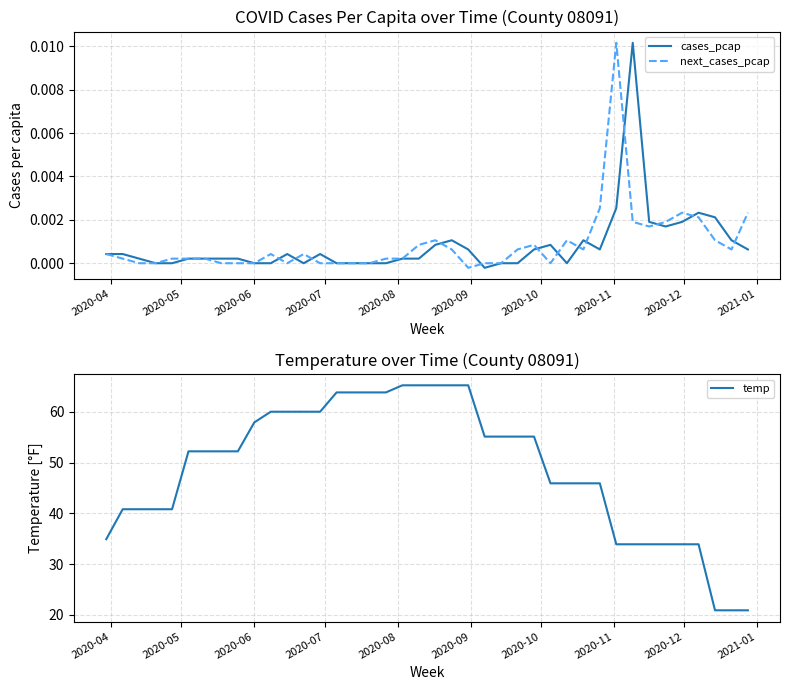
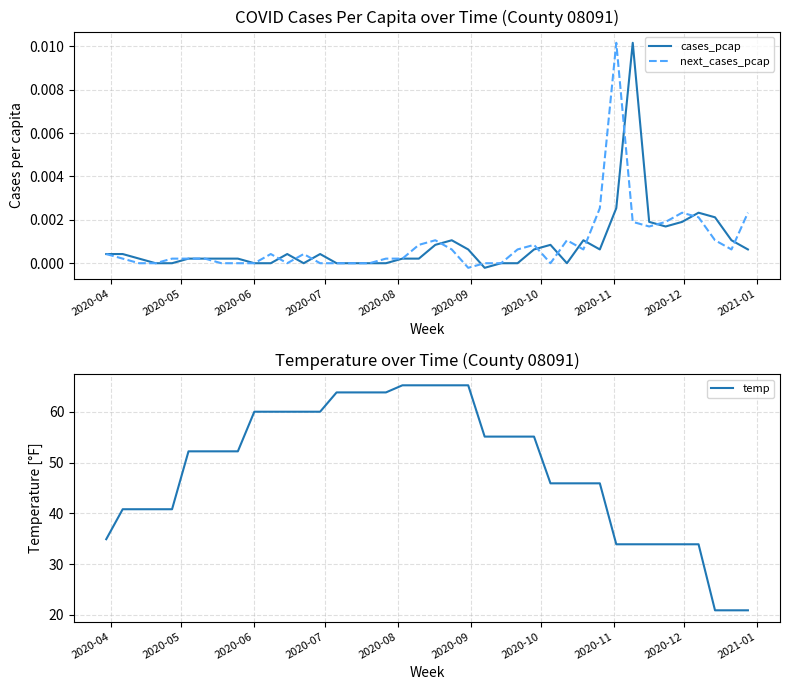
Temperature over Time (County 08091), 2020-06: 58 -> 60
